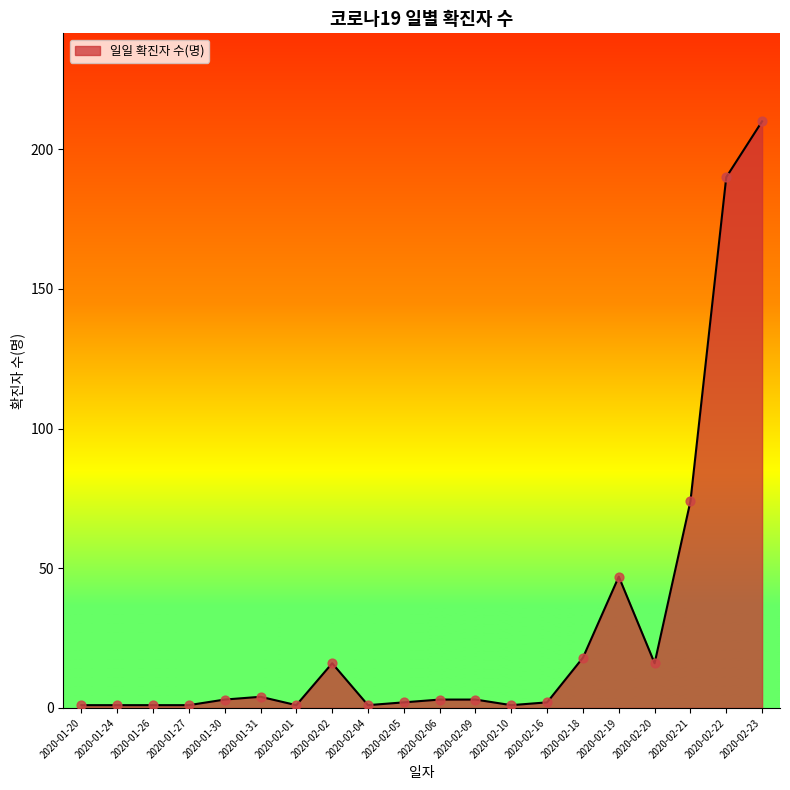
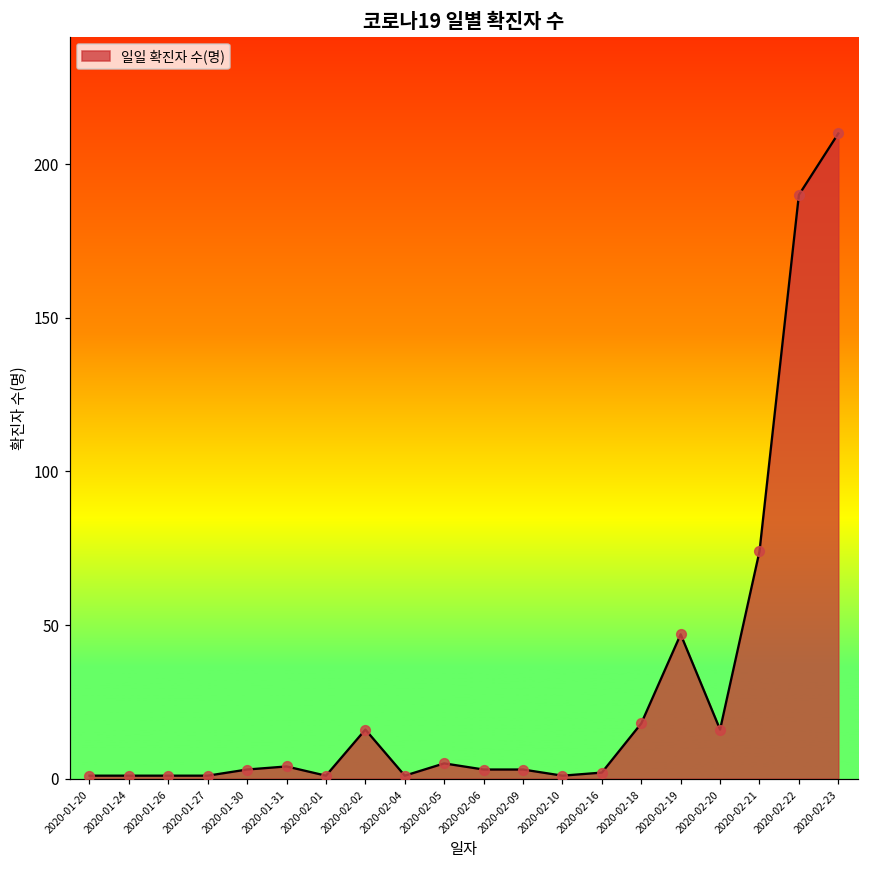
2020-02-05: 2 -> 5
